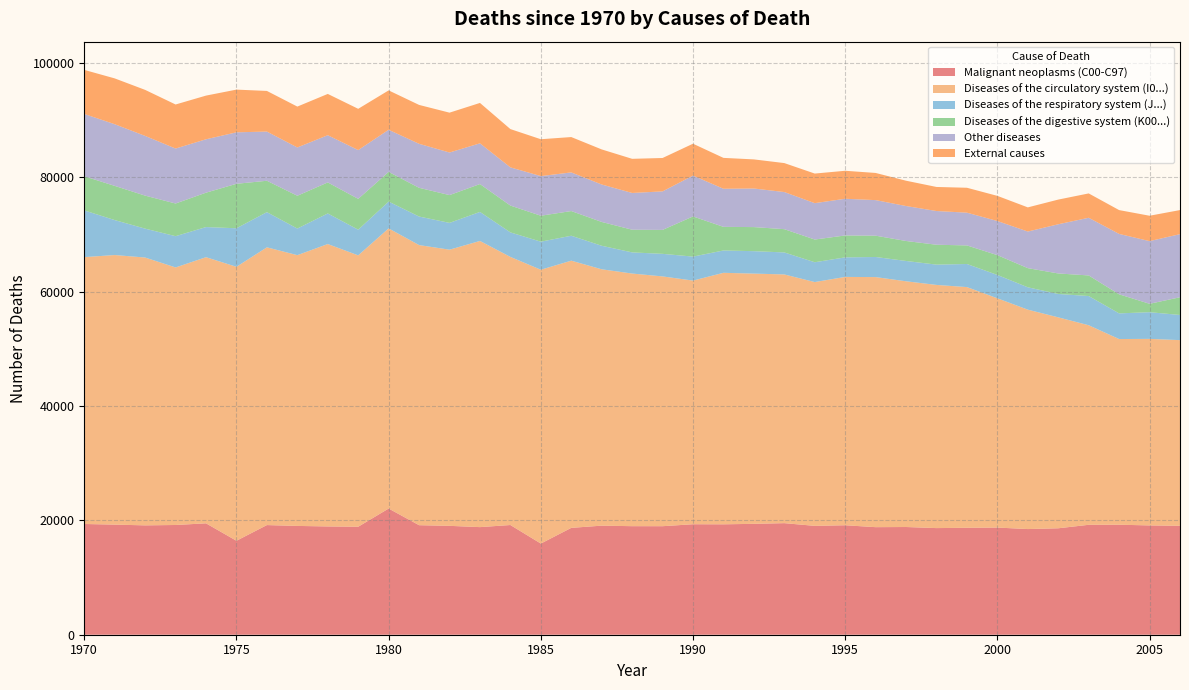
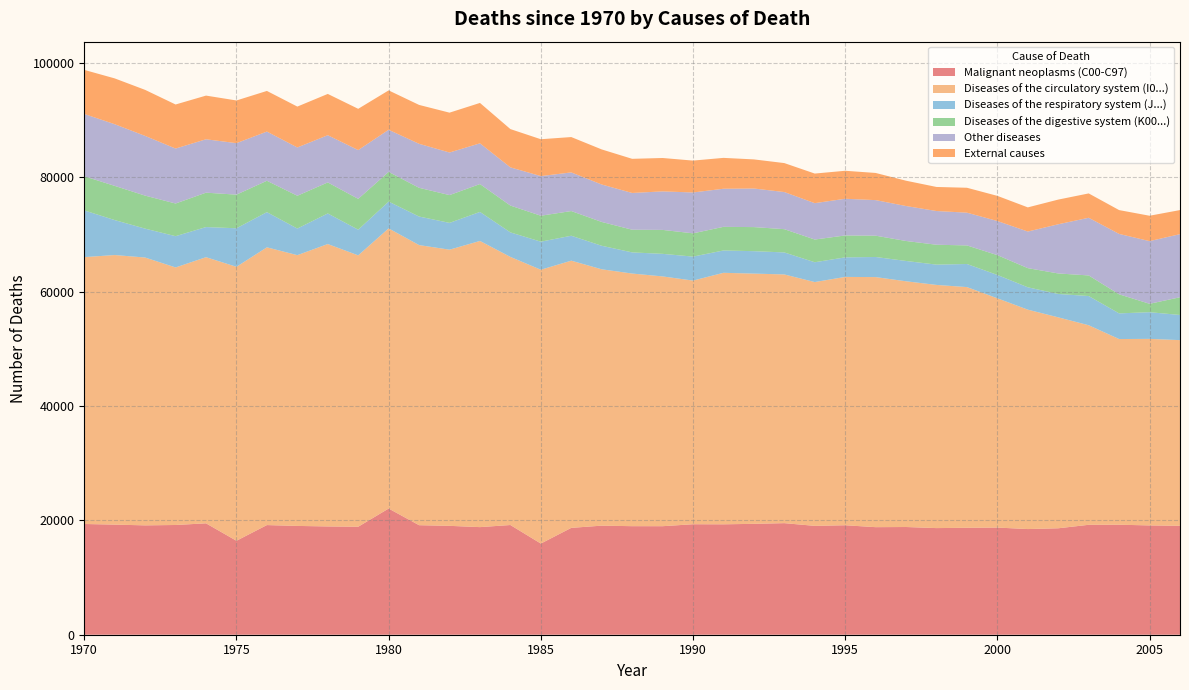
Diseases of the digestive system (K00...), 1975: 8000 -> 6000
Diseases of the digestive system (K00...), 1990: 7000 -> 4000
